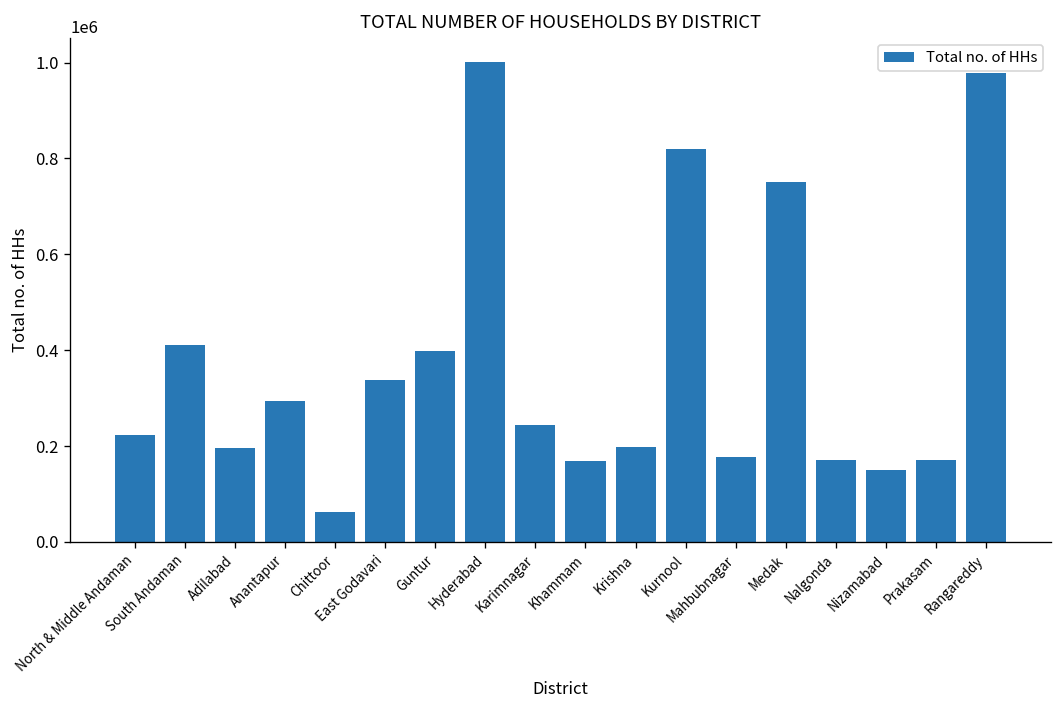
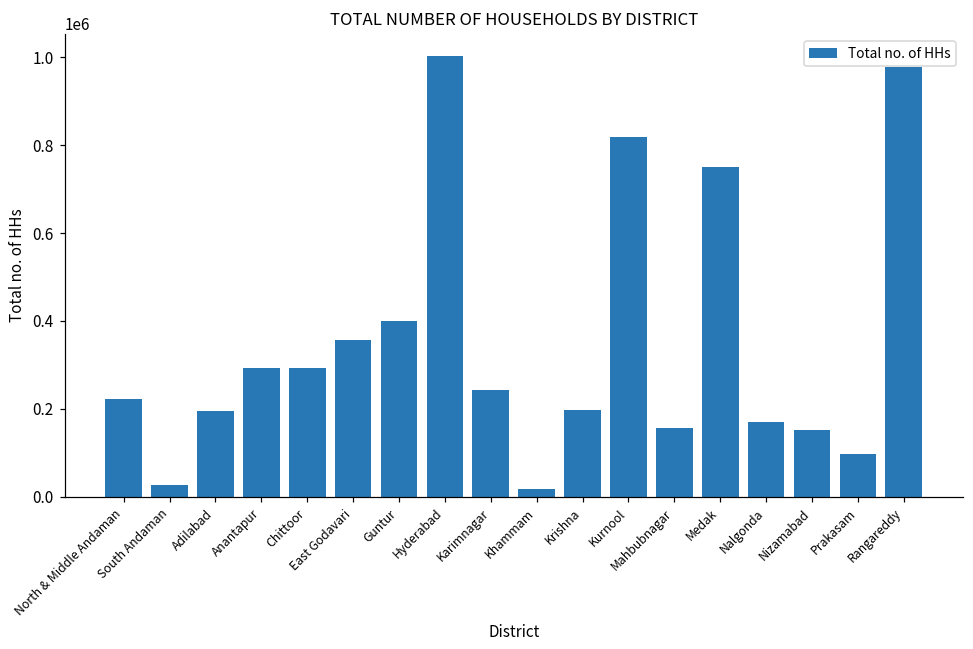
South Andaman: 410000 -> 30000
Chittoor: 60000 -> 290000
East Godavari: 340000 -> 360000
Khammam: 170000 -> 20000
Mahbubnagar: 180000 -> 160000
Prakasam: 170000 -> 100000
